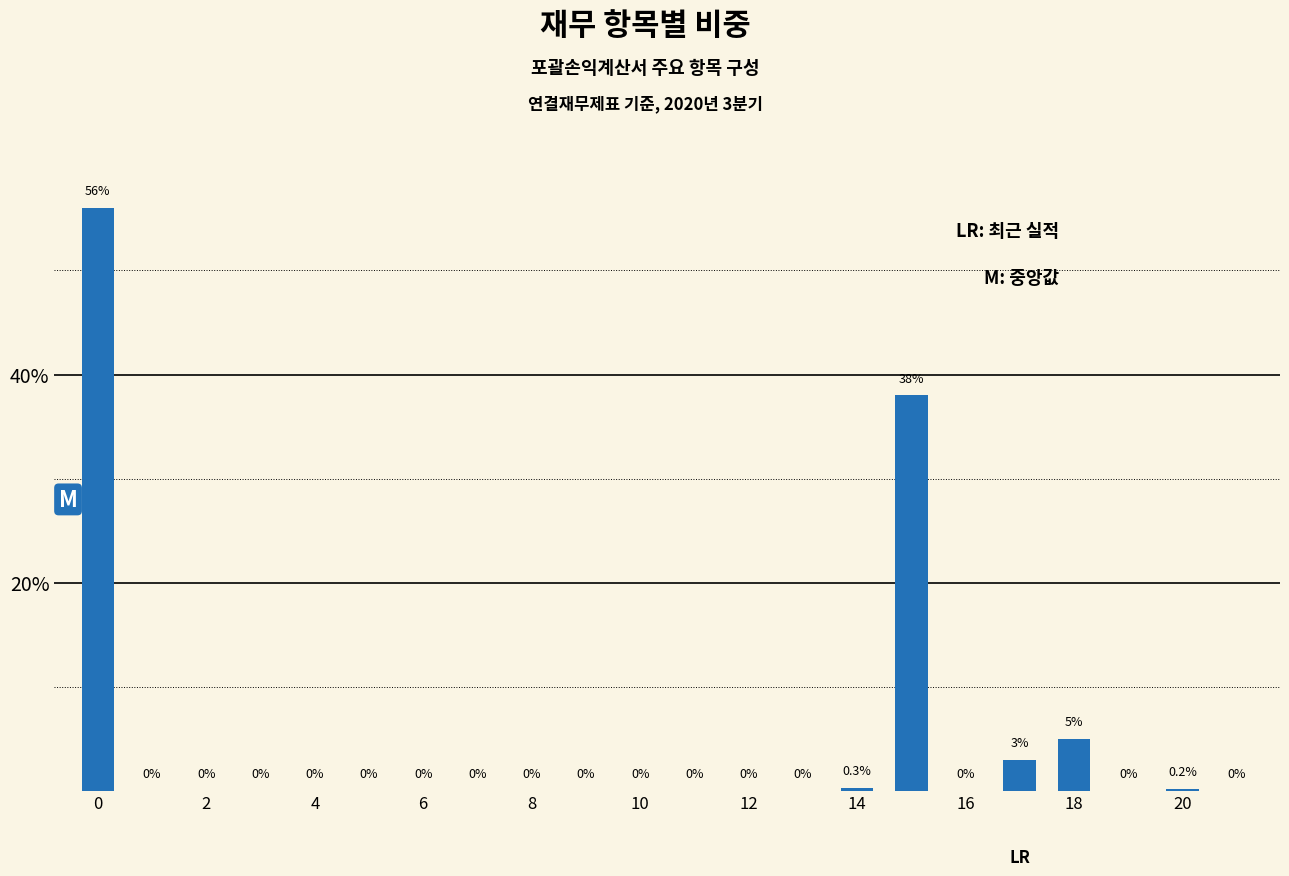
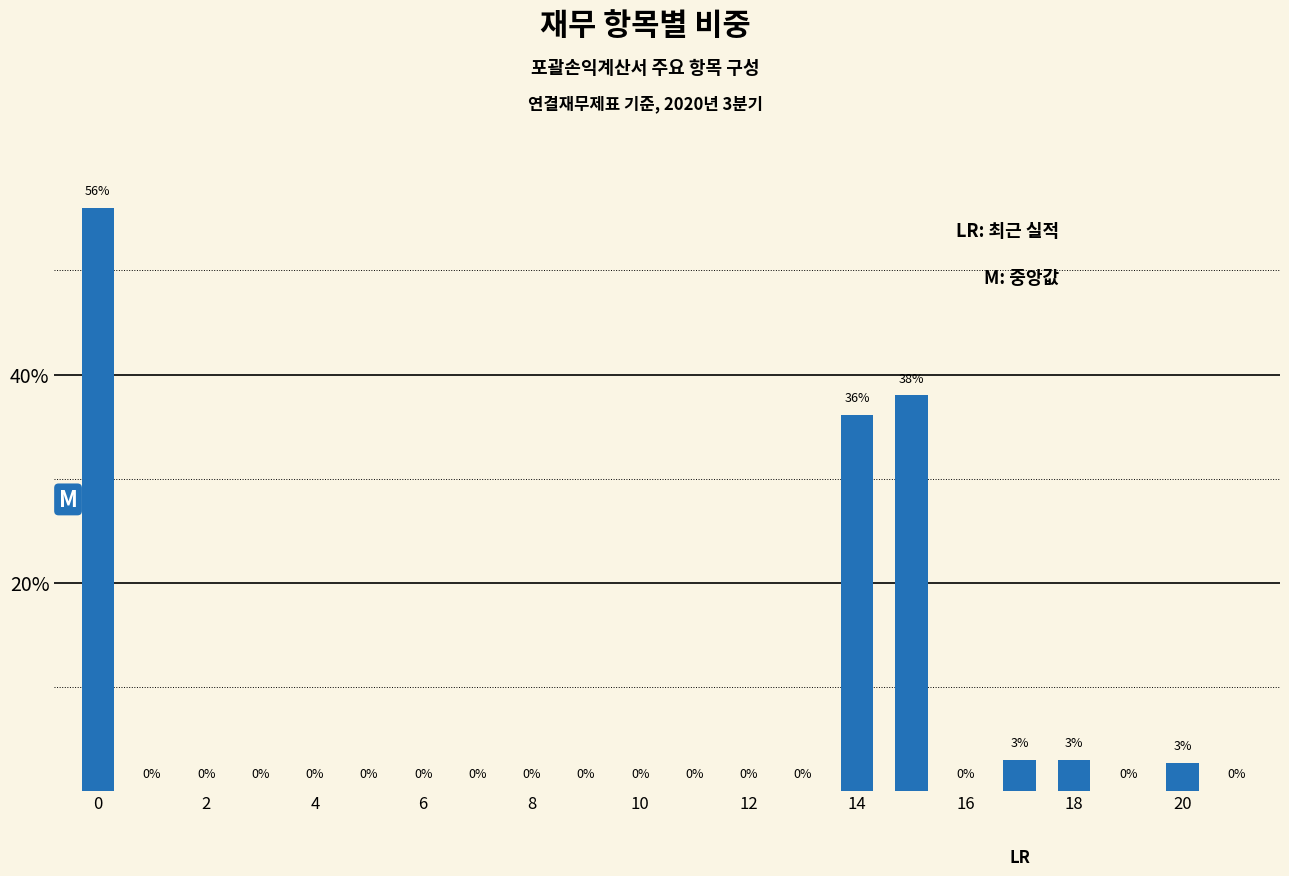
14: 0.3% -> 36%
18: 5% -> 3%
20: 0.2% -> 3%
